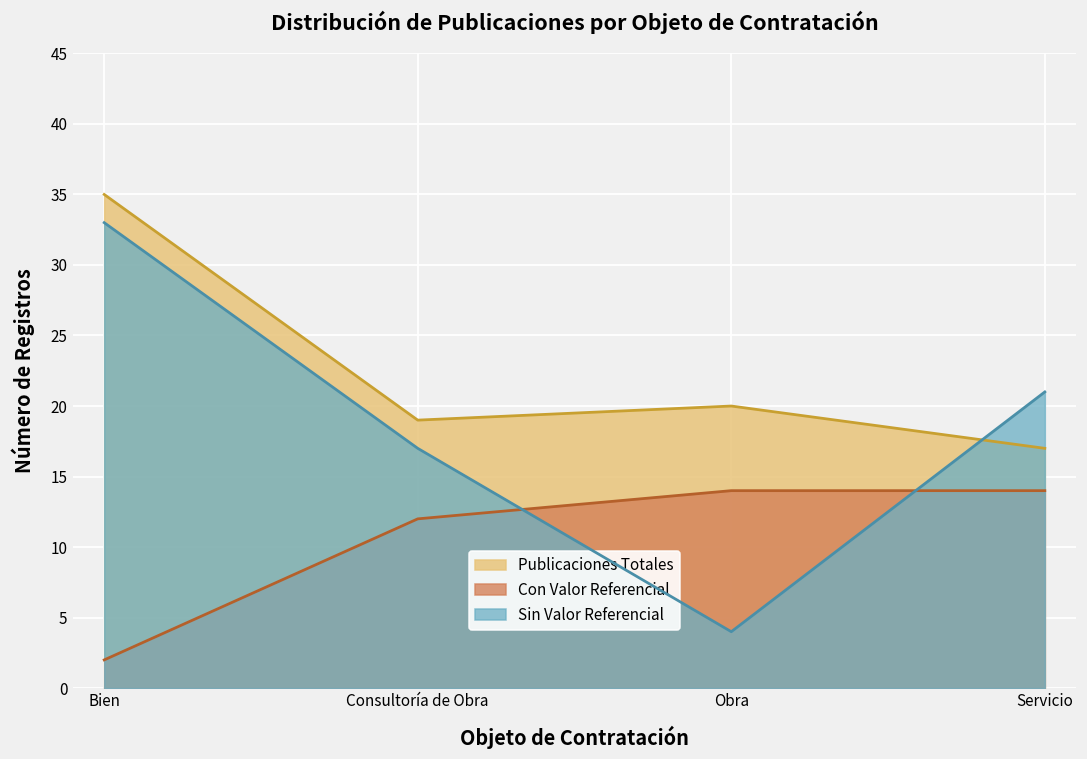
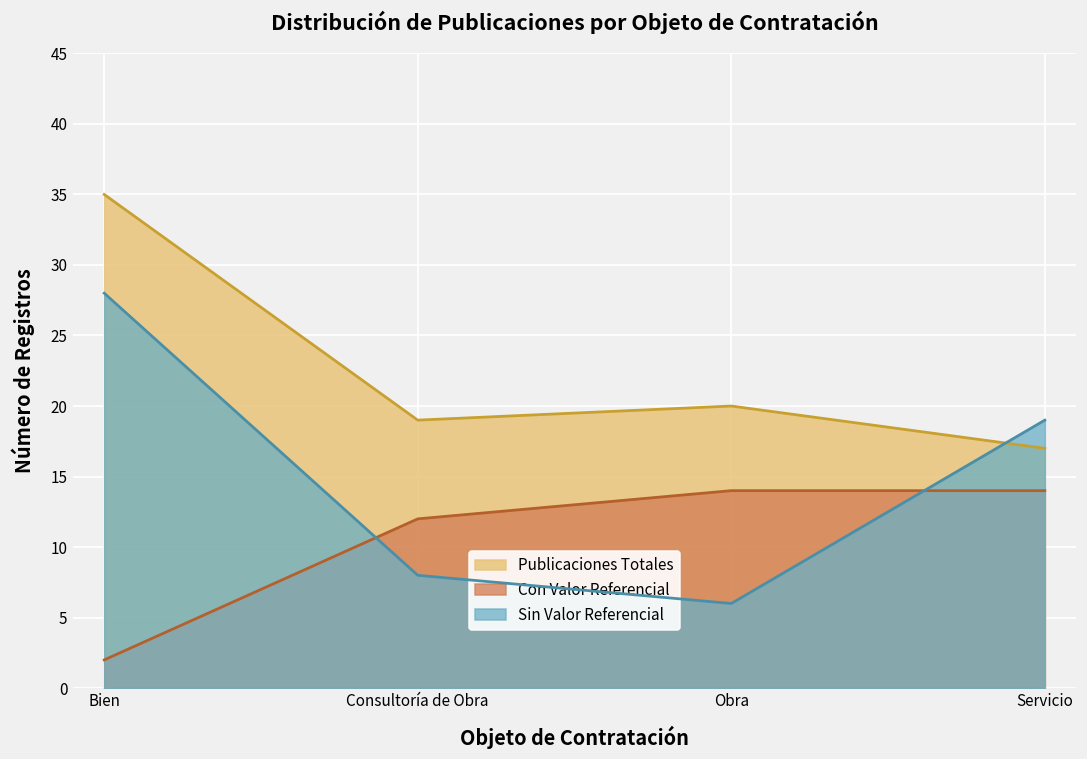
Sin Valor Referencial, Bien: 33 -> 28
Sin Valor Referencial, Consultoría de Obra: 17 -> 8
Sin Valor Referencial, Obra: 4 -> 6
Sin Valor Referencial, Servicio: 21 -> 19
